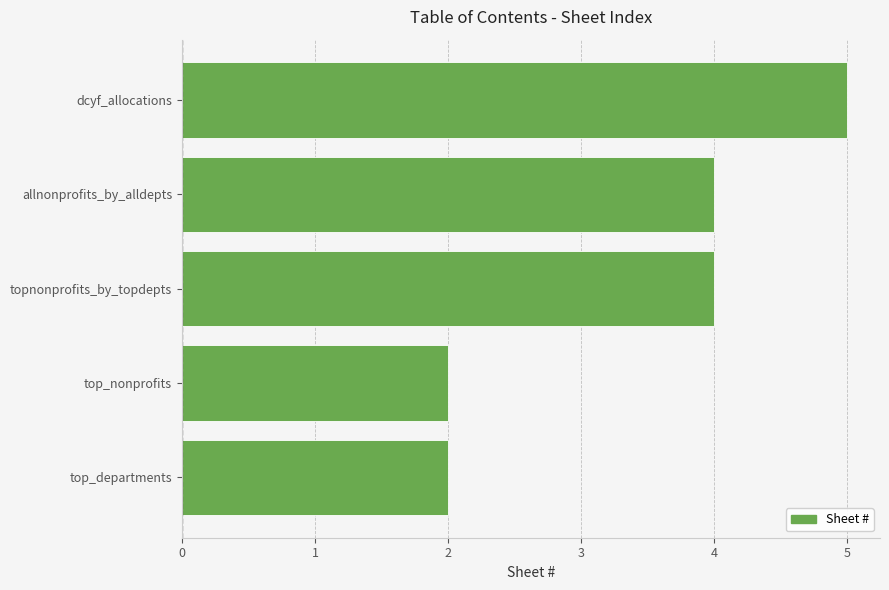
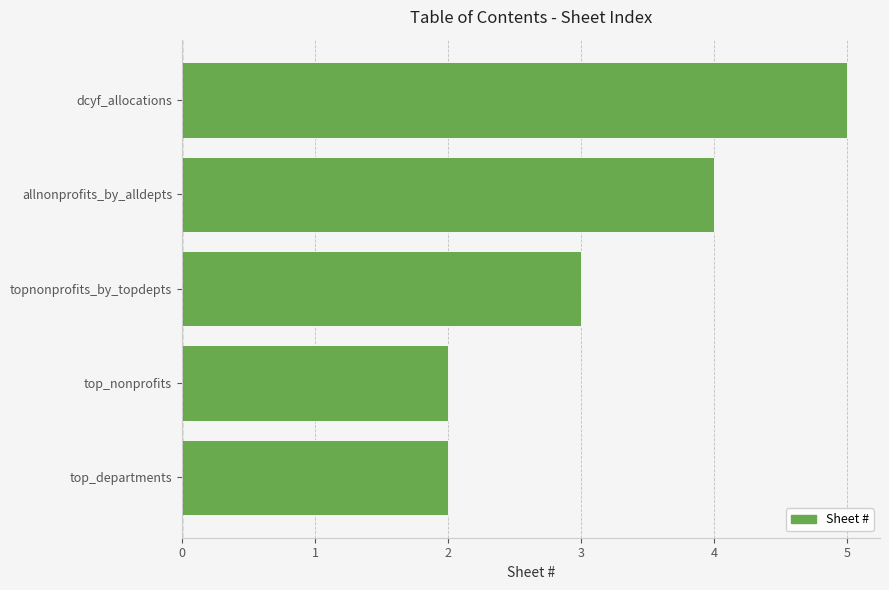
topnonprofits_by_topdepts: 4 -> 3
